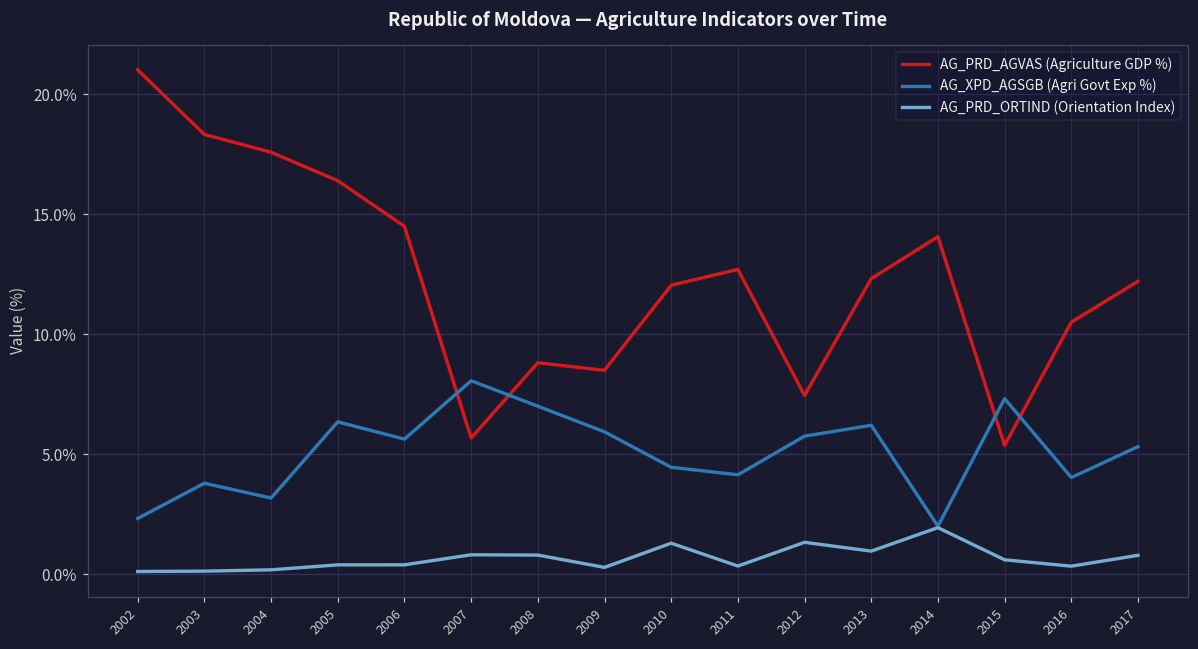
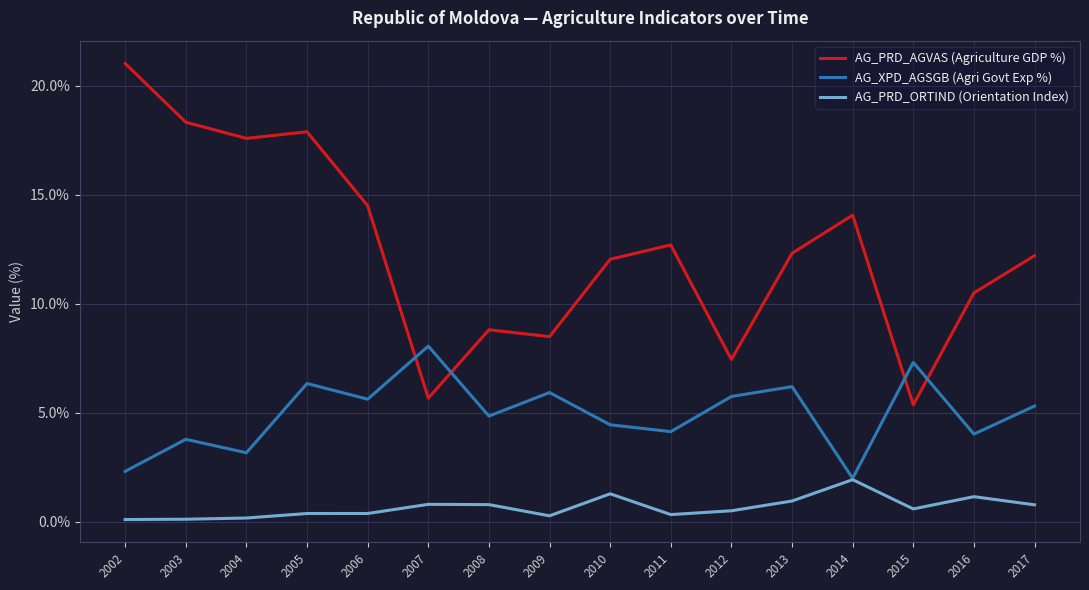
AG_PRD_AGVAS (Agriculture GDP %), 2005: 16.4% -> 17.9%
AG_XPD_AGSGB (Agri Govt Exp %), 2008: 7.0% -> 4.9%
AG_PRD_ORTIND (Orientation Index), 2012: 1.3% -> 0.5%
AG_PRD_ORTIND (Orientation Index), 2016: 0.3% -> 1.2%
